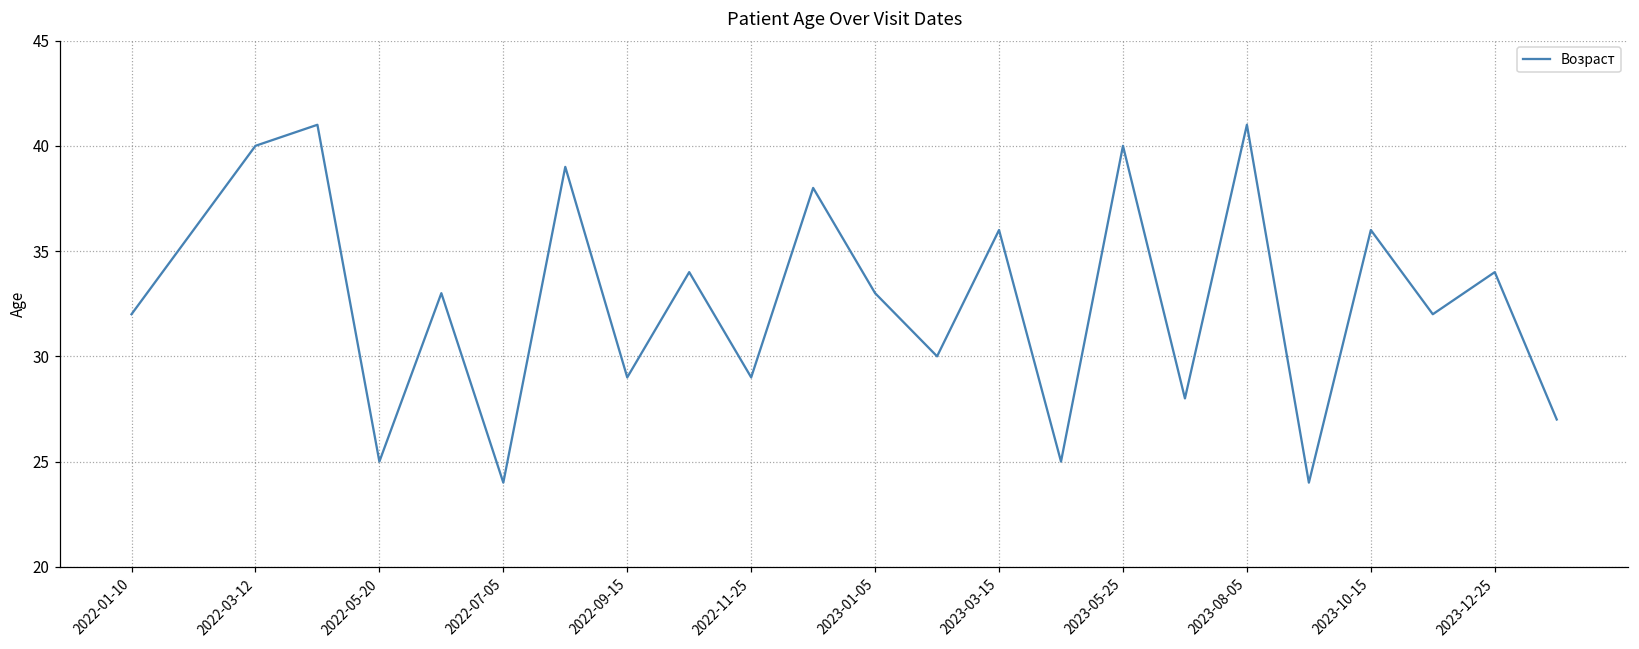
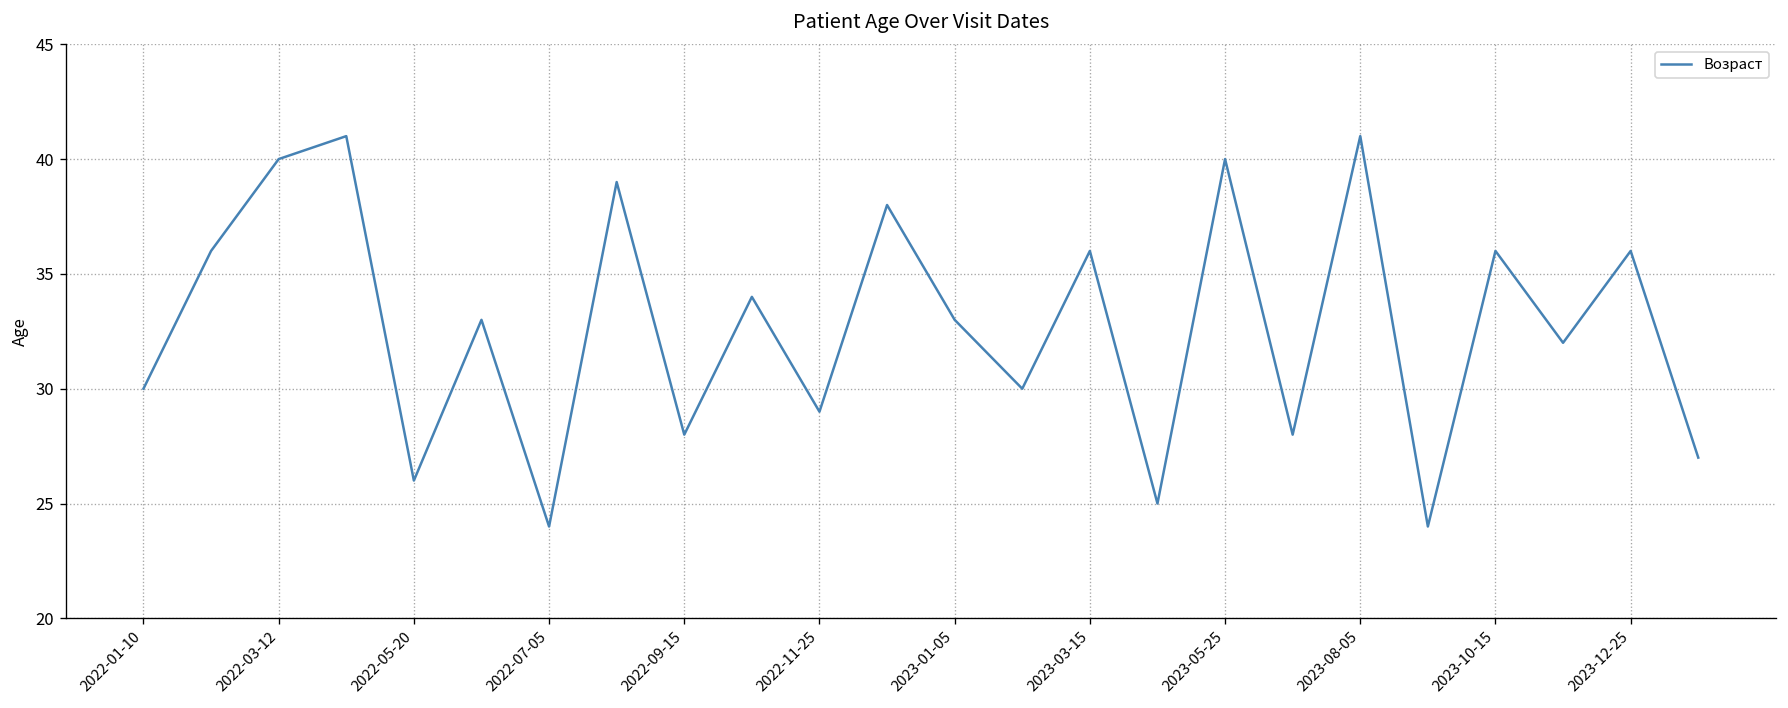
2022-01-10: 32 -> 30
2022-05-20: 25 -> 26
2022-09-15: 29 -> 28
2023-12-25: 34 -> 36
